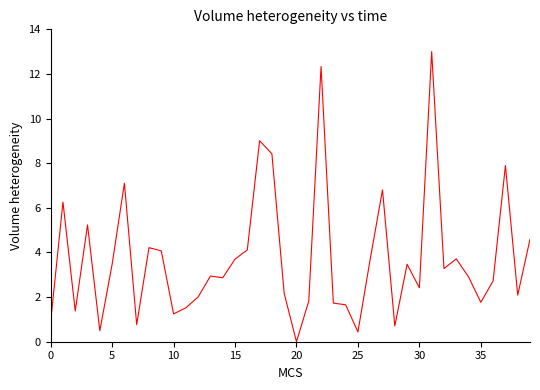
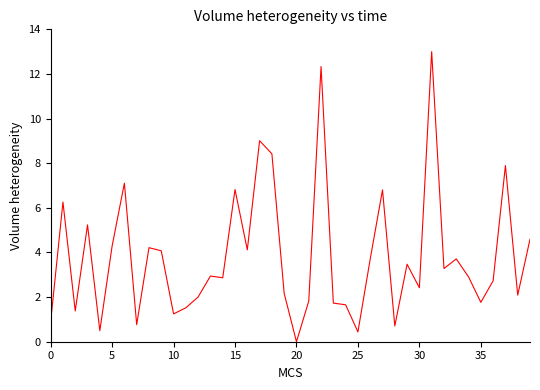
5: 3.5 -> 4.3
15: 3.7 -> 6.8
